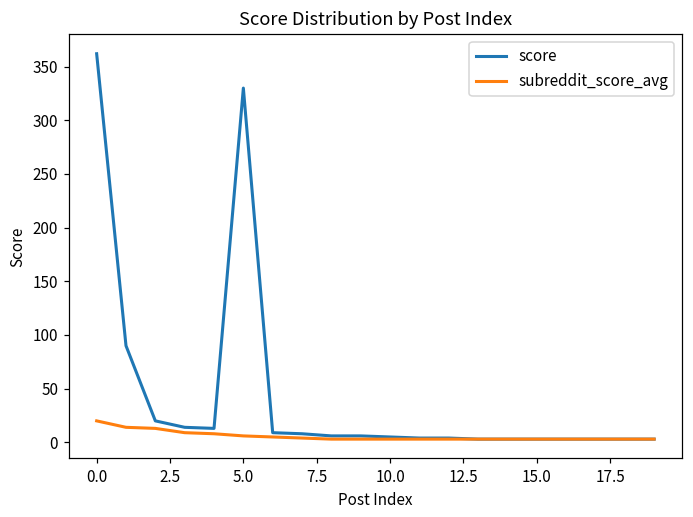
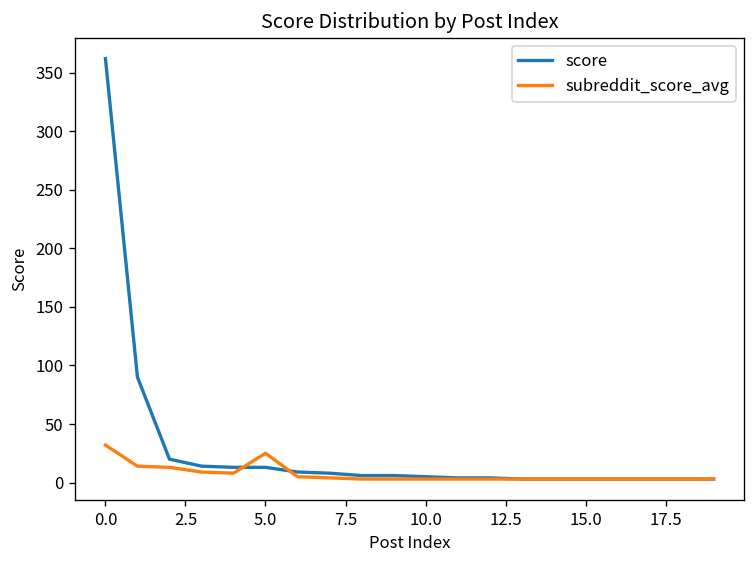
subreddit_score_avg, 0.0: 20 -> 30
score, 5.0: 330 -> 10
subreddit_score_avg, 5.0: 10 -> 30
